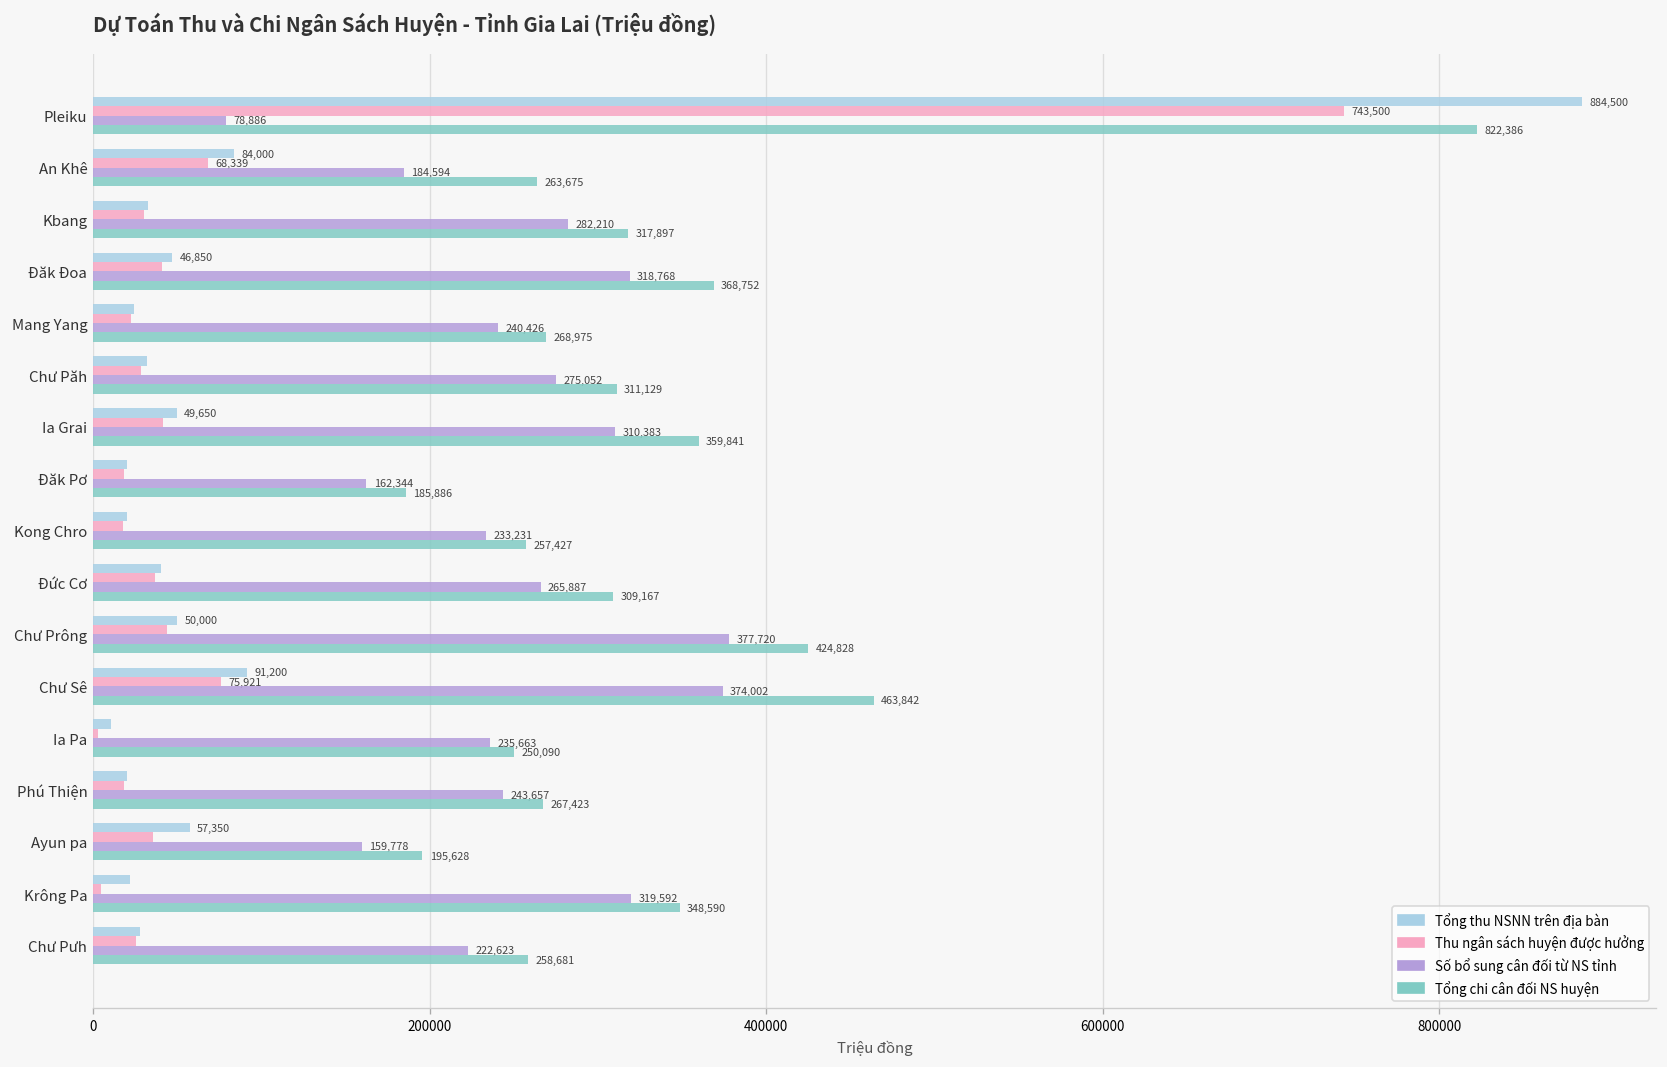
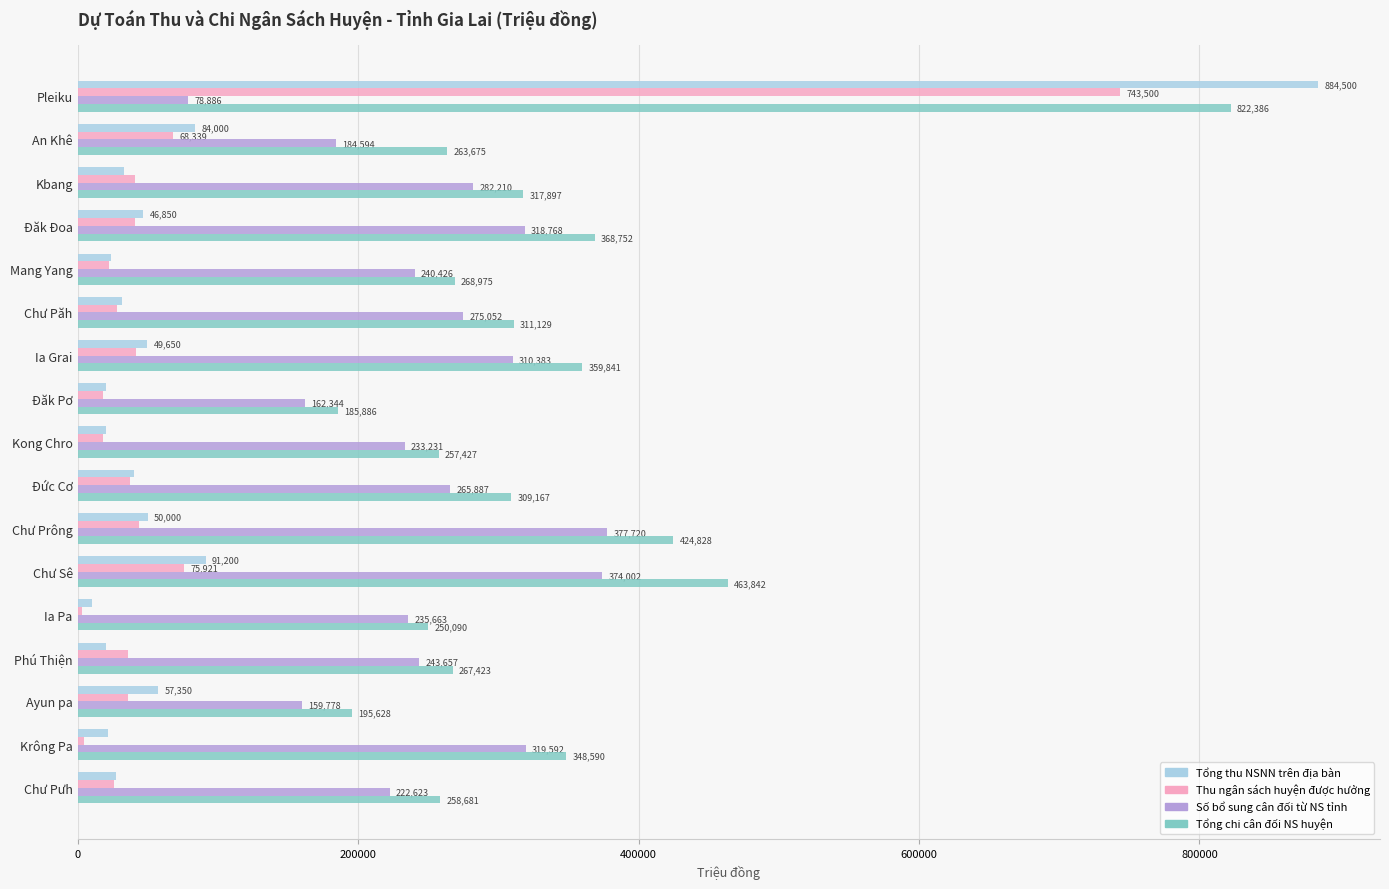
Thu ngân sách huyện được hưởng, Kbang: 30000 -> 41000
Thu ngân sách huyện được hưởng, Phú Thiện: 18000 -> 36000
